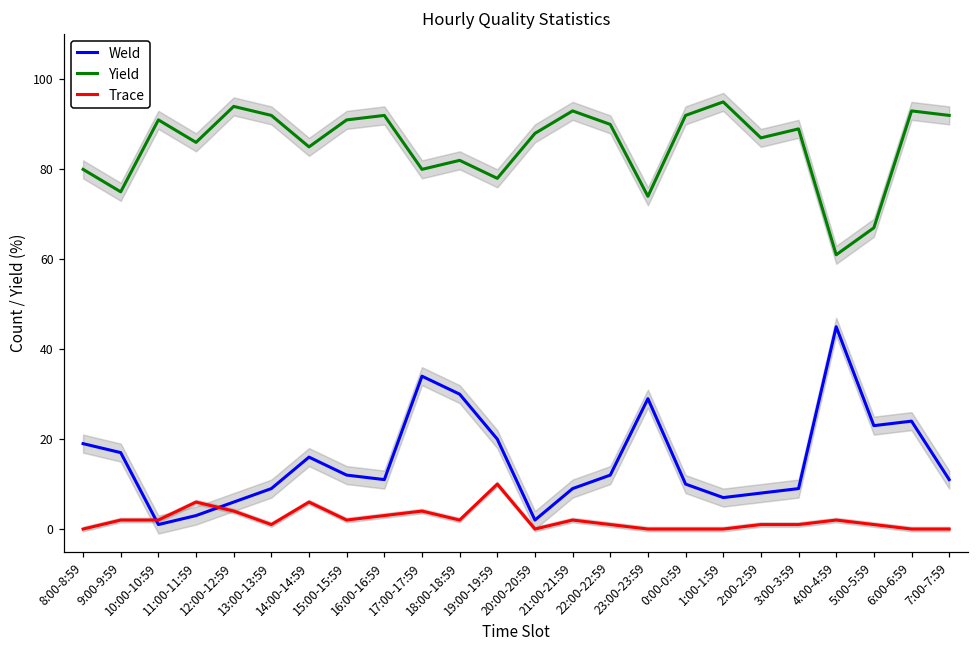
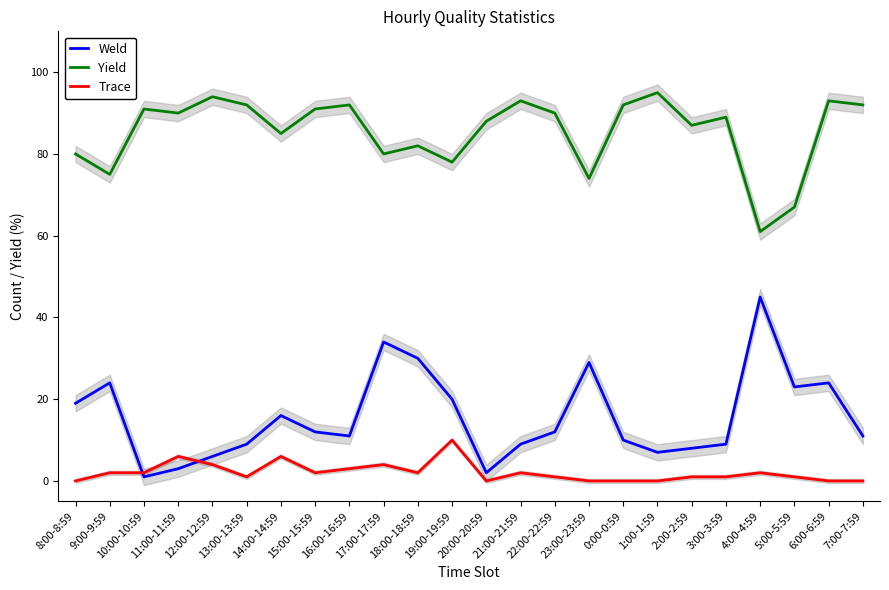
Weld, 9:00-9:59: 17 -> 24
Yield, 11:00-11:59: 86 -> 90
